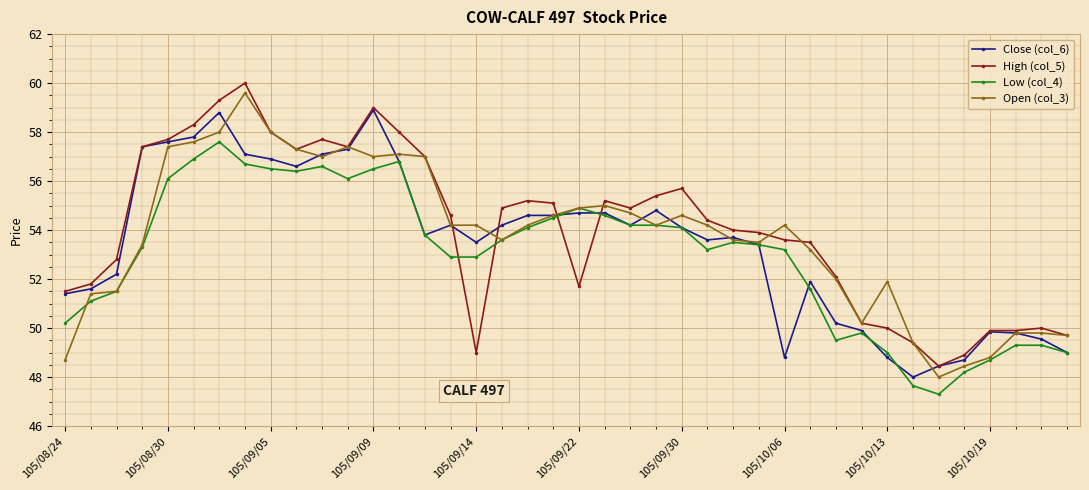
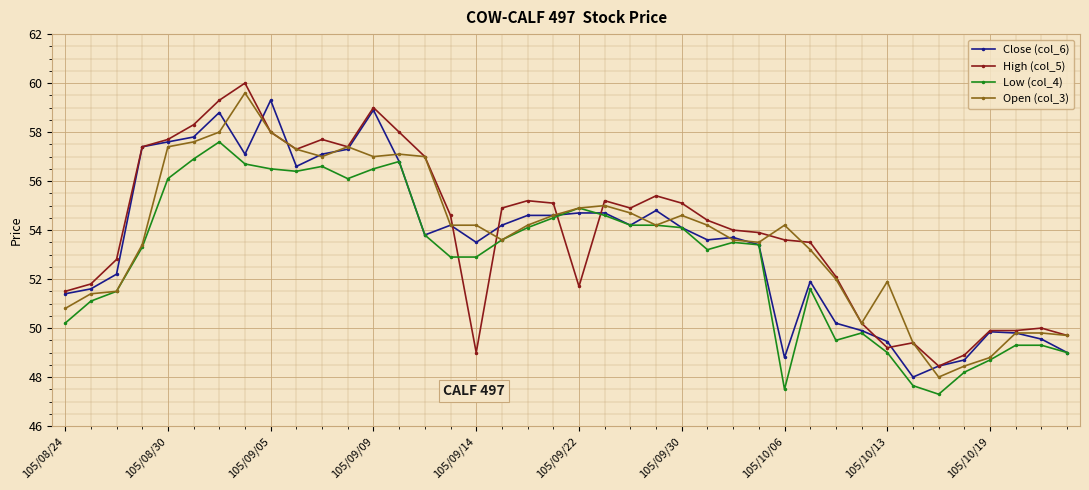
Open (col_3), 105/08/24: 48.7 -> 50.8
Close (col_6), 105/09/05: 56.9 -> 59.3
High (col_5), 105/09/30: 55.7 -> 55.1
Low (col_4), 105/10/06: 53.2 -> 47.5
Close (col_6), 105/10/13: 48.8 -> 49.5
High (col_5), 105/10/13: 50.0 -> 49.2
